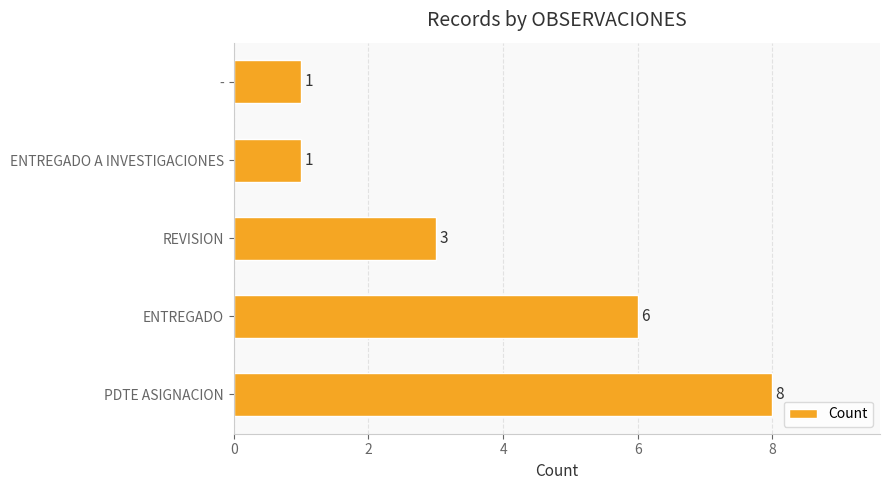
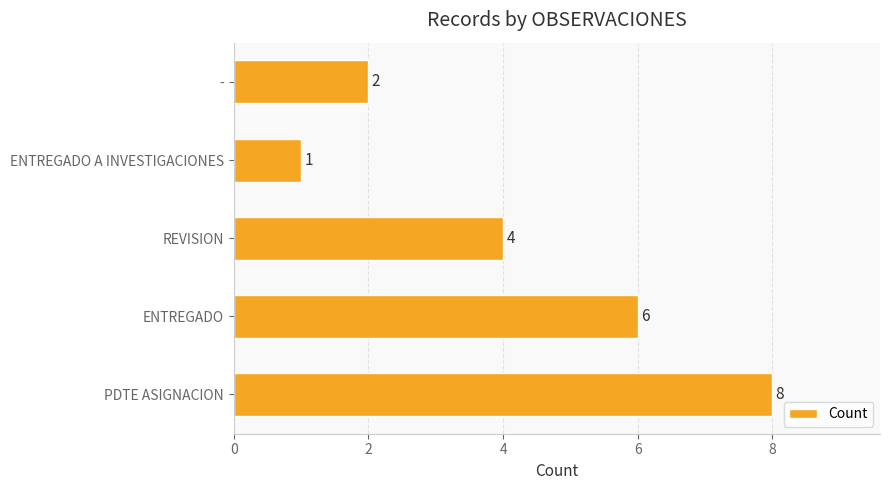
-: 1 -> 2
REVISION: 3 -> 4
